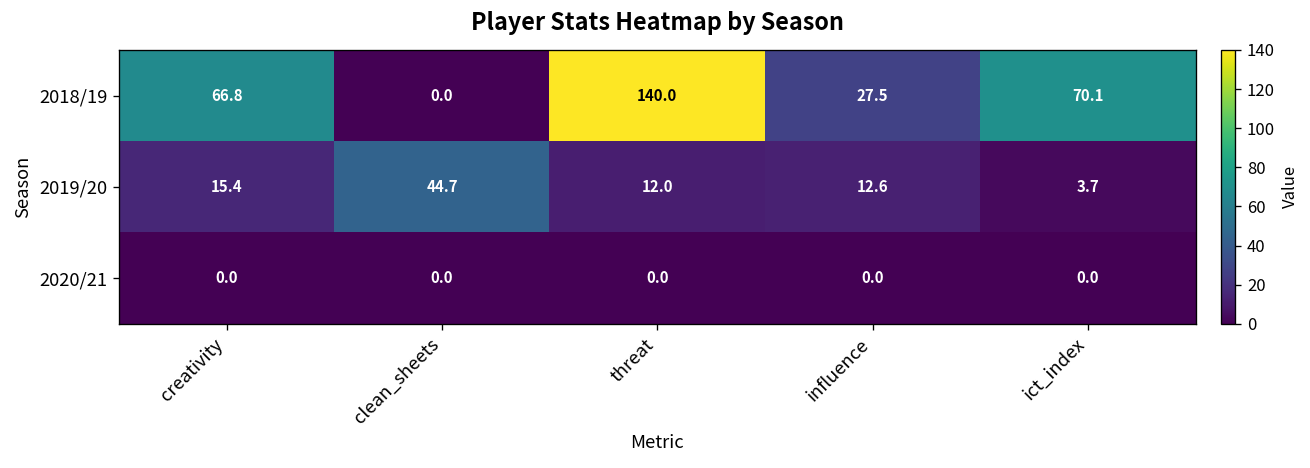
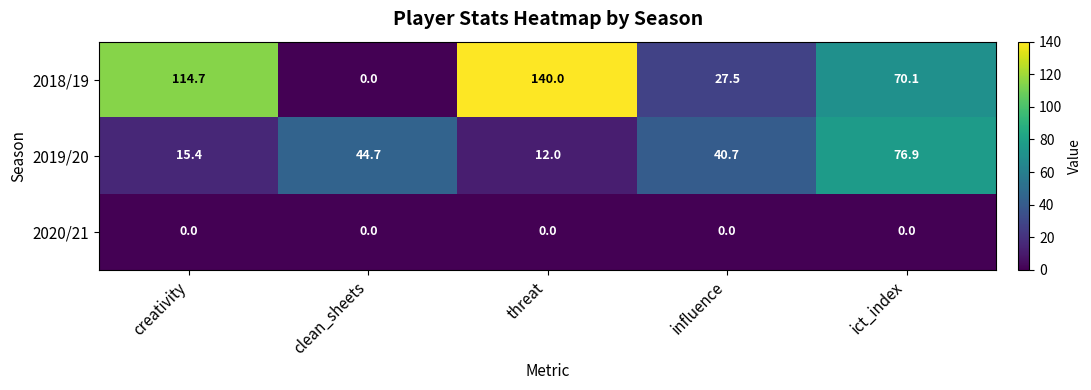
2018/19, creativity: 66.8 -> 114.7
2019/20, influence: 12.6 -> 40.7
2019/20, ict_index: 3.7 -> 76.9
